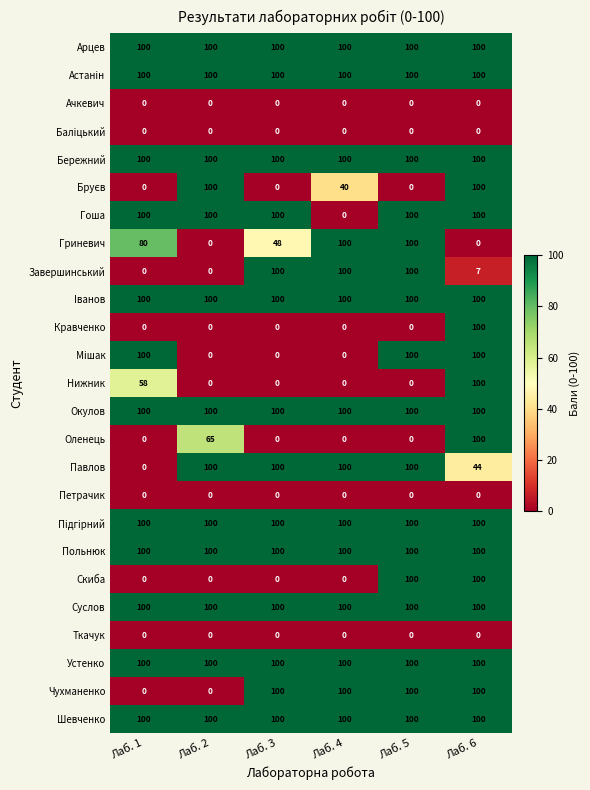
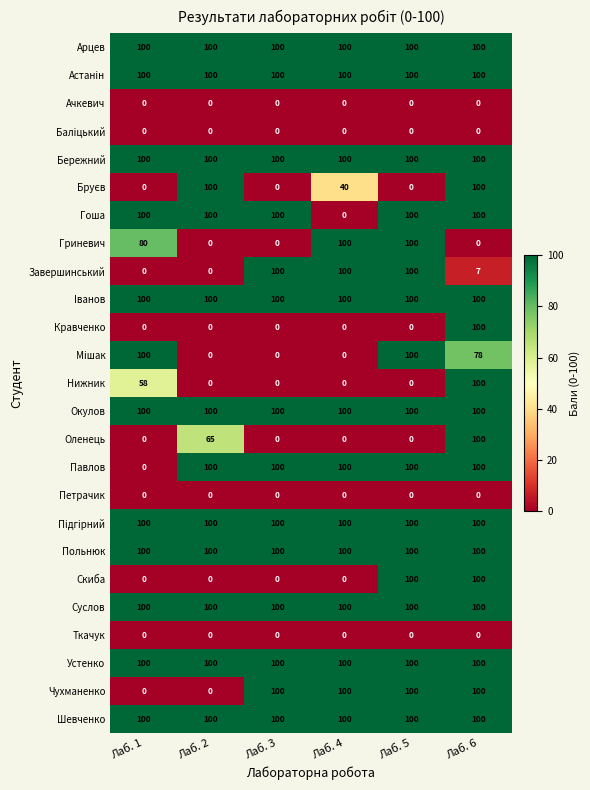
Гриневич, Лаб. 3: 48 -> 0
Мішак, Лаб. 6: 100 -> 78
Павлов, Лаб. 6: 44 -> 100
